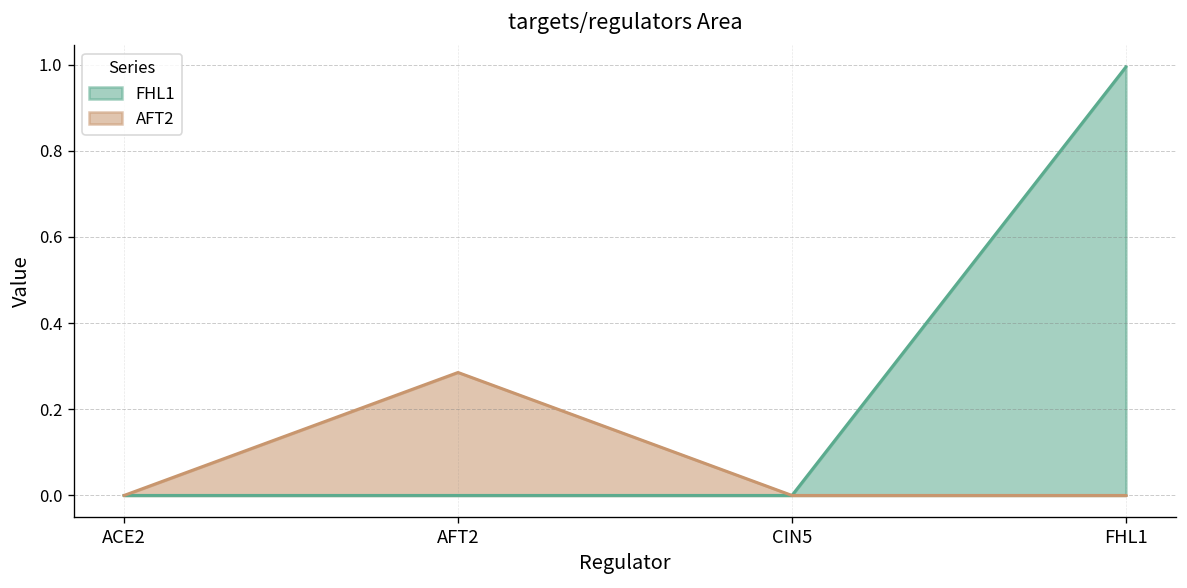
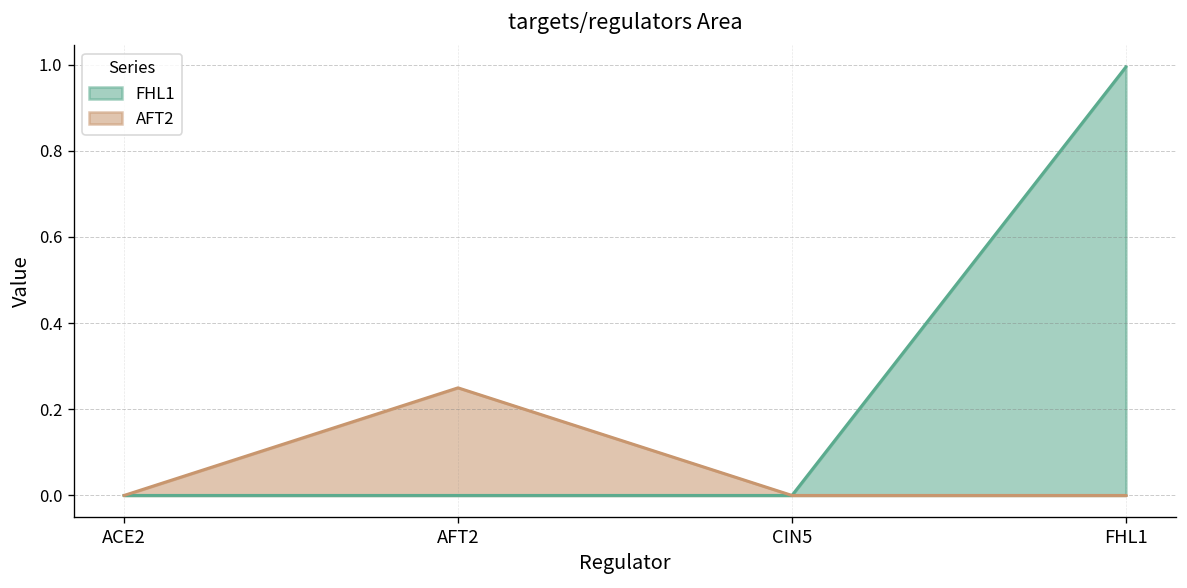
AFT2, AFT2: 0.29 -> 0.25
